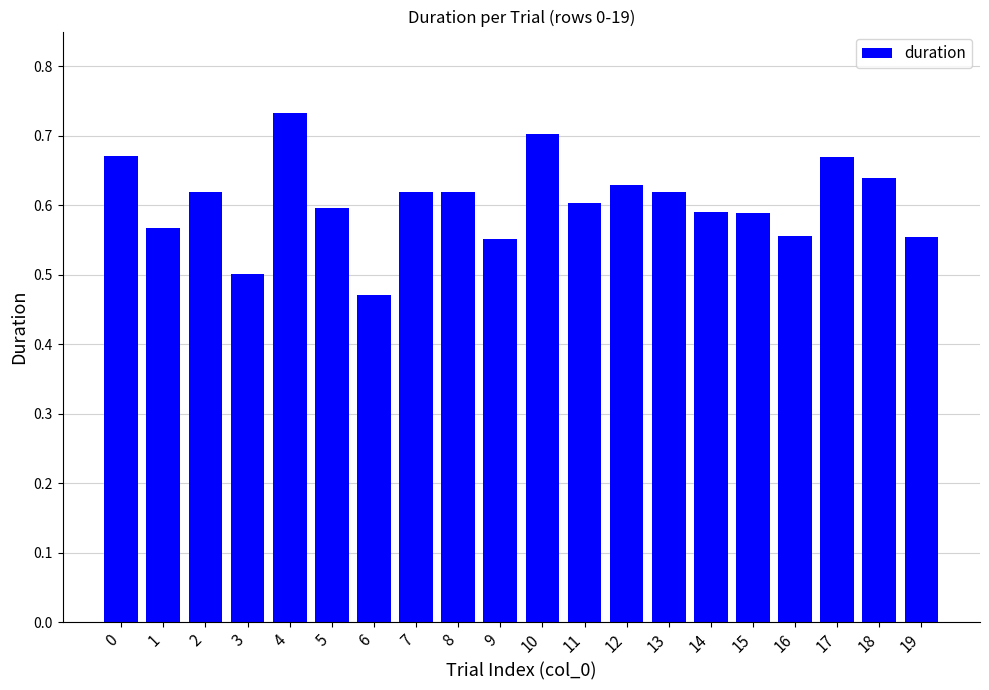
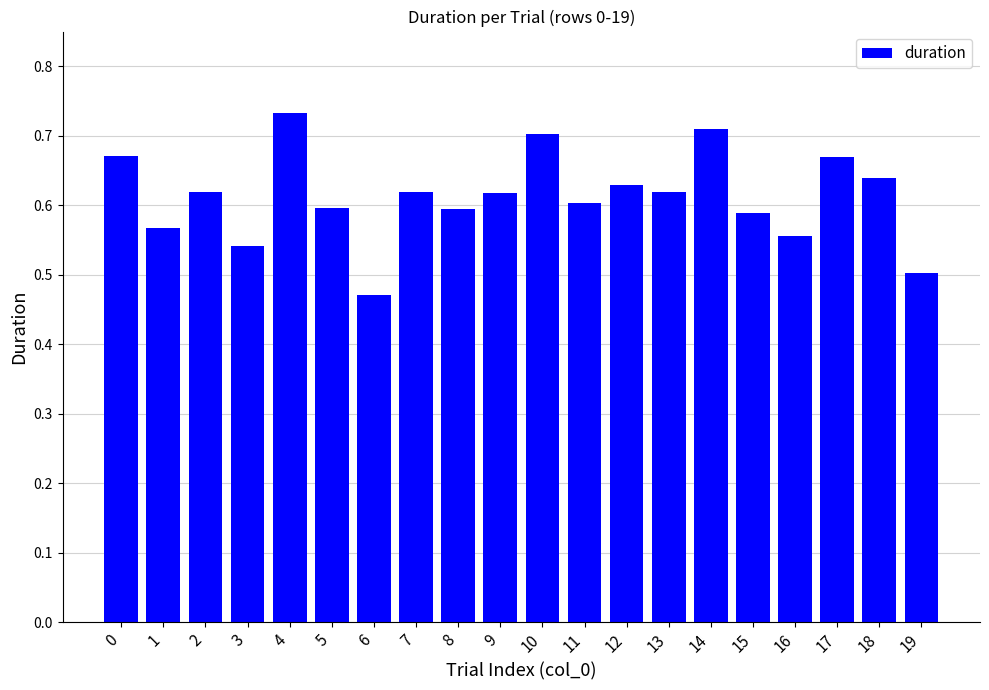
3: 0.50 -> 0.54
8: 0.62 -> 0.59
9: 0.55 -> 0.62
14: 0.59 -> 0.71
19: 0.55 -> 0.50
